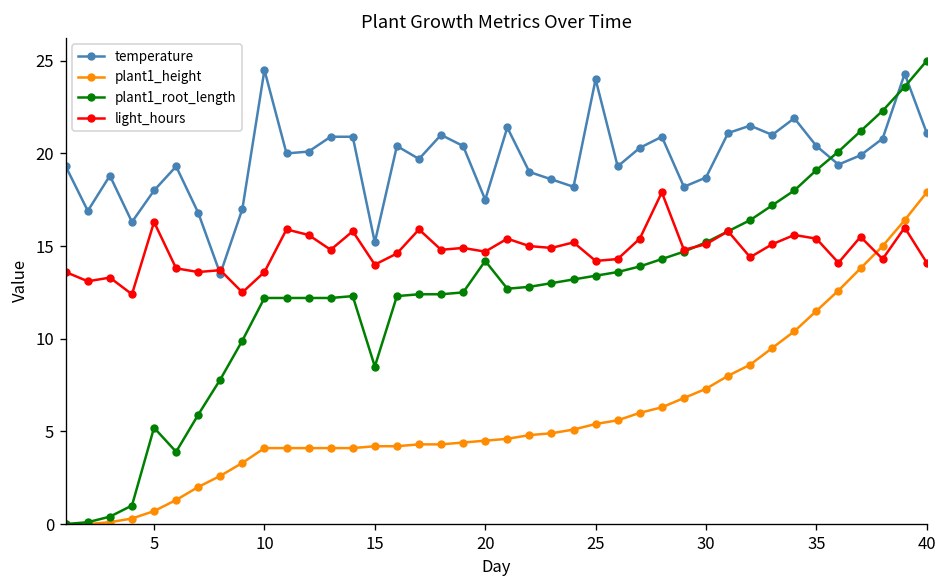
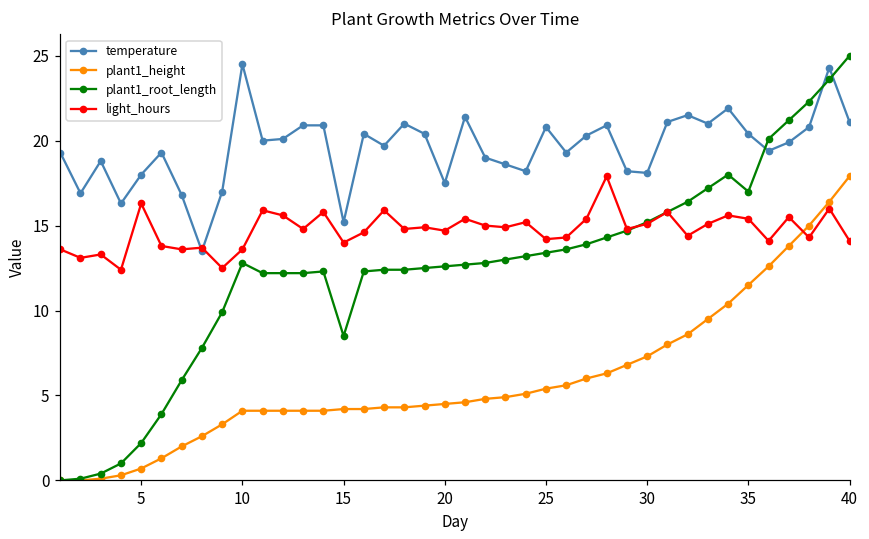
plant1_root_length, 5: 5.2 -> 2.2
plant1_root_length, 10: 12.2 -> 12.8
plant1_root_length, 20: 14.2 -> 12.6
temperature, 25: 24.0 -> 20.8
temperature, 30: 18.7 -> 18.1
plant1_root_length, 35: 19.1 -> 17.0
